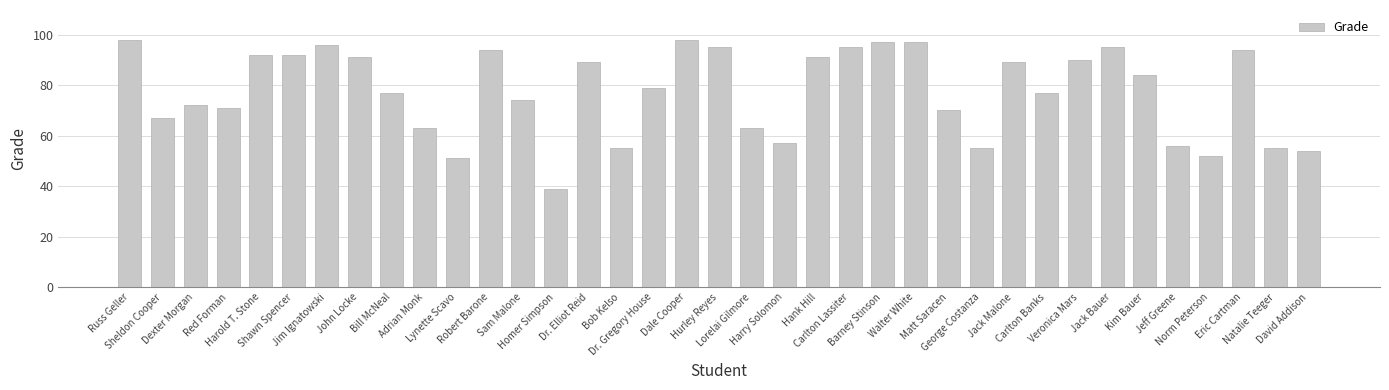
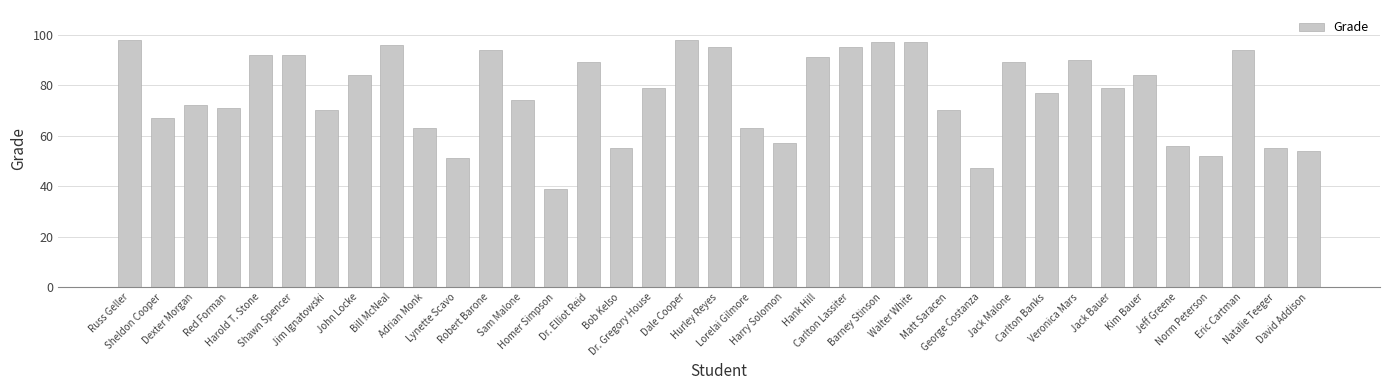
Jim Ignatowski: 96 -> 70
John Locke: 91 -> 84
Bill McNeal: 77 -> 96
George Costanza: 55 -> 47
Jack Bauer: 95 -> 79
